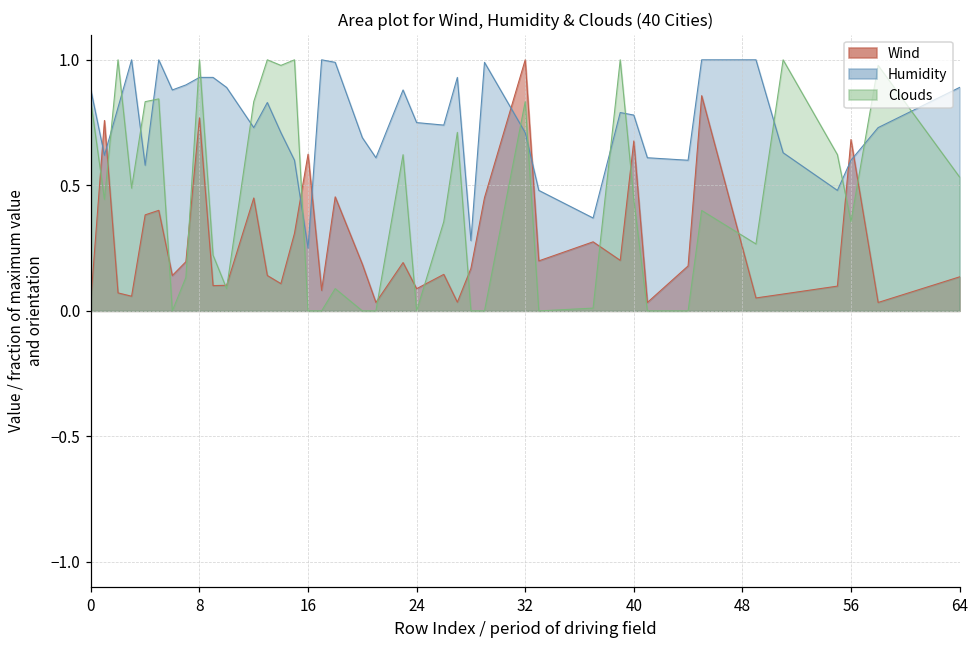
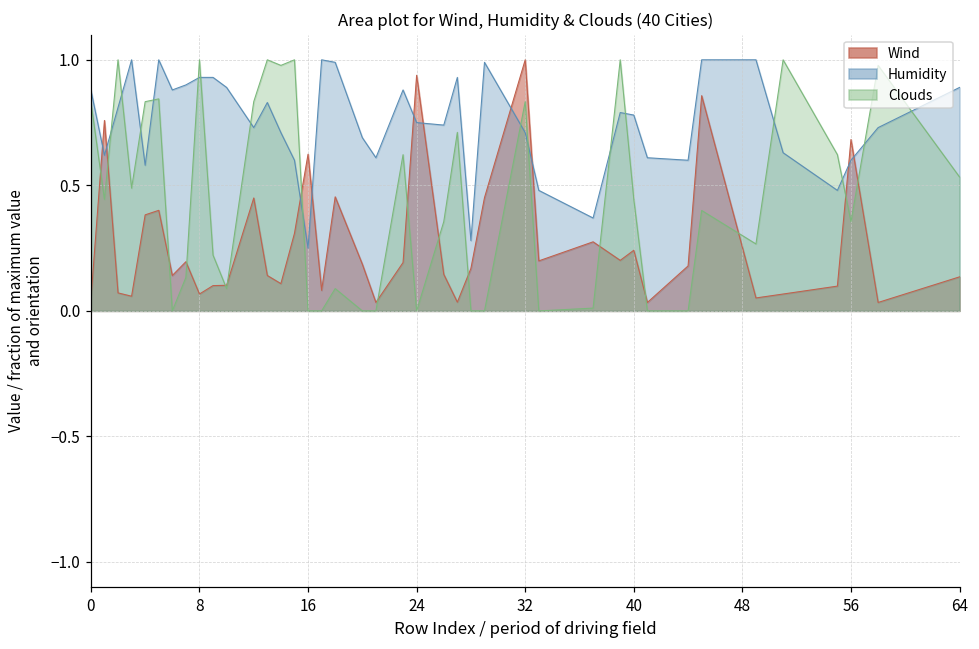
Wind, 8: 0.77 -> 0.07
Wind, 24: 0.09 -> 0.94
Wind, 40: 0.68 -> 0.24
